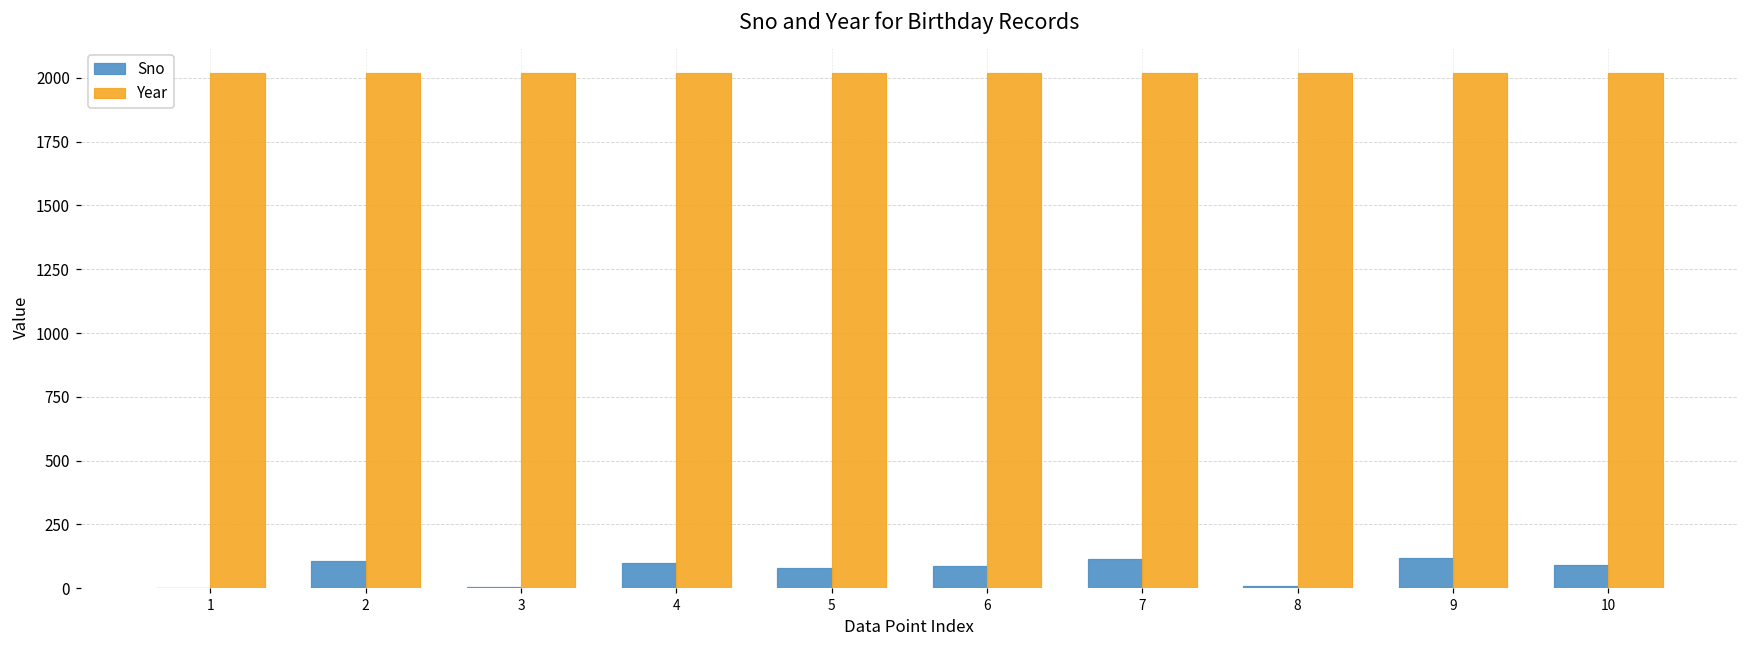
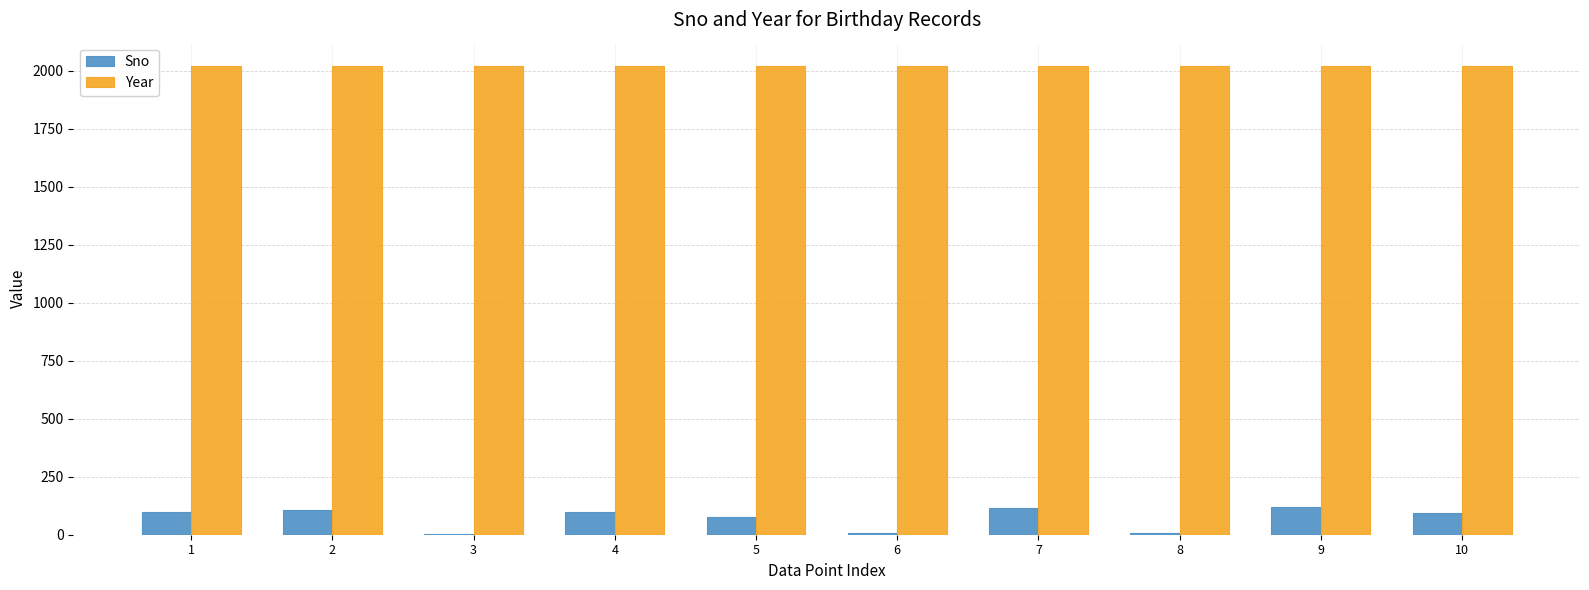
Sno, 1: 0 -> 100
Sno, 6: 90 -> 10
